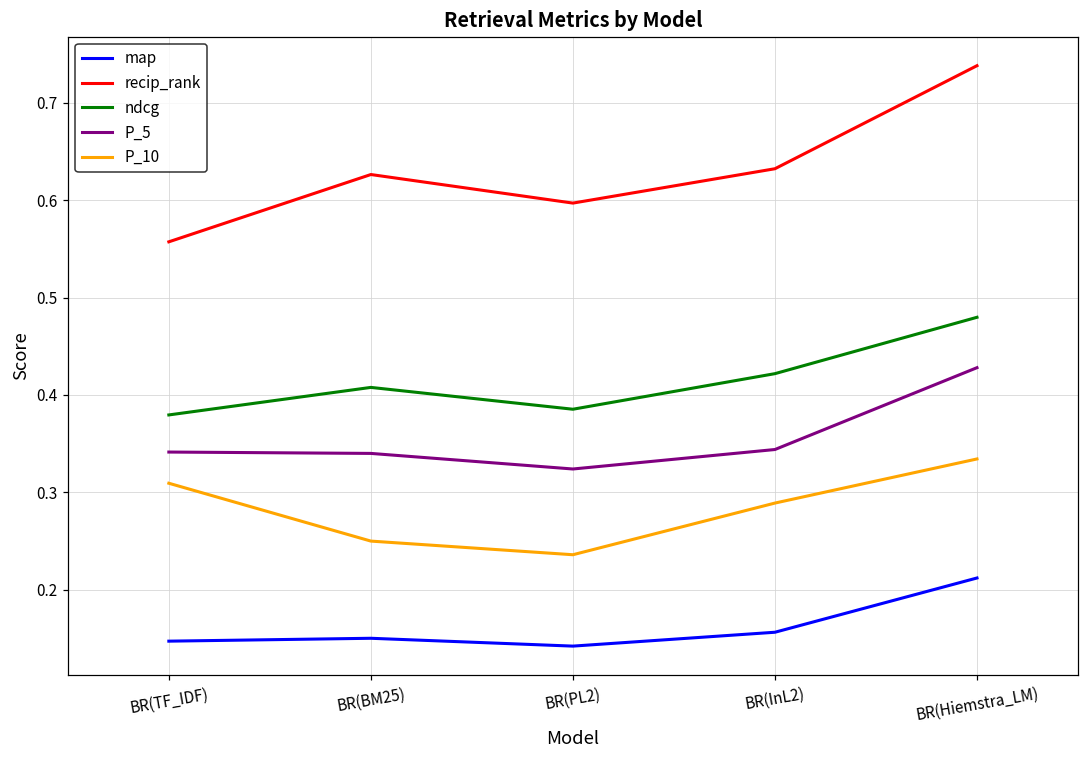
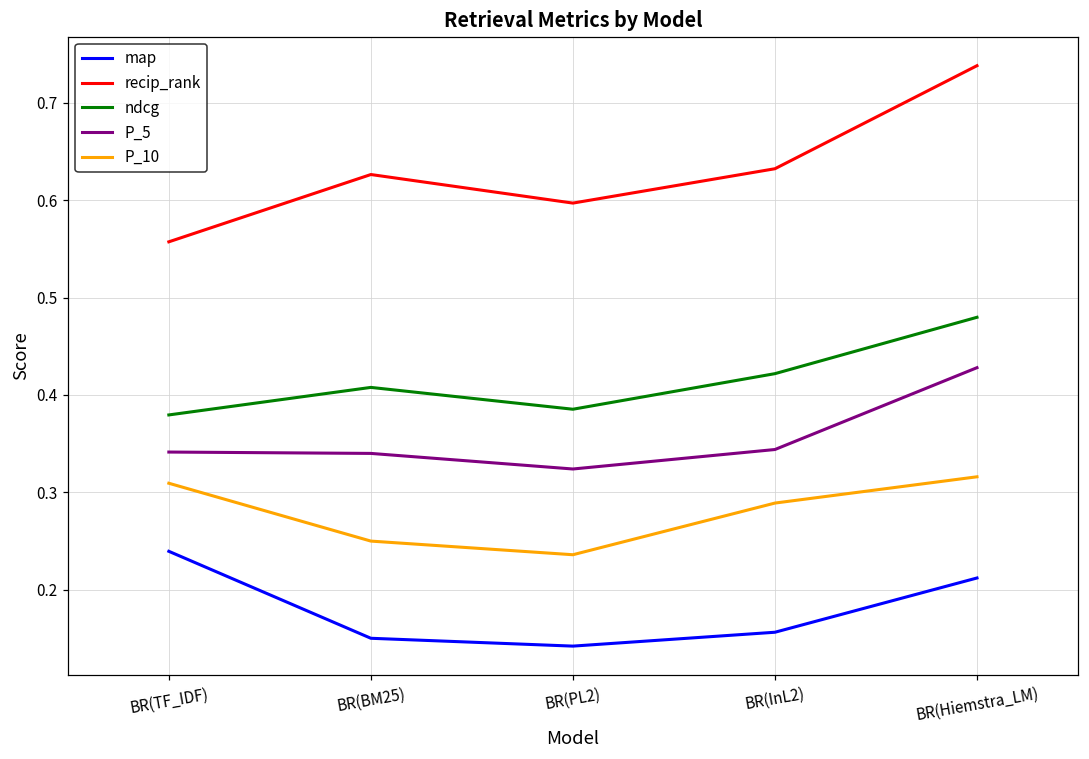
map, BR(TF_IDF): 0.15 -> 0.24
P_10, BR(Hiemstra_LM): 0.33 -> 0.32
